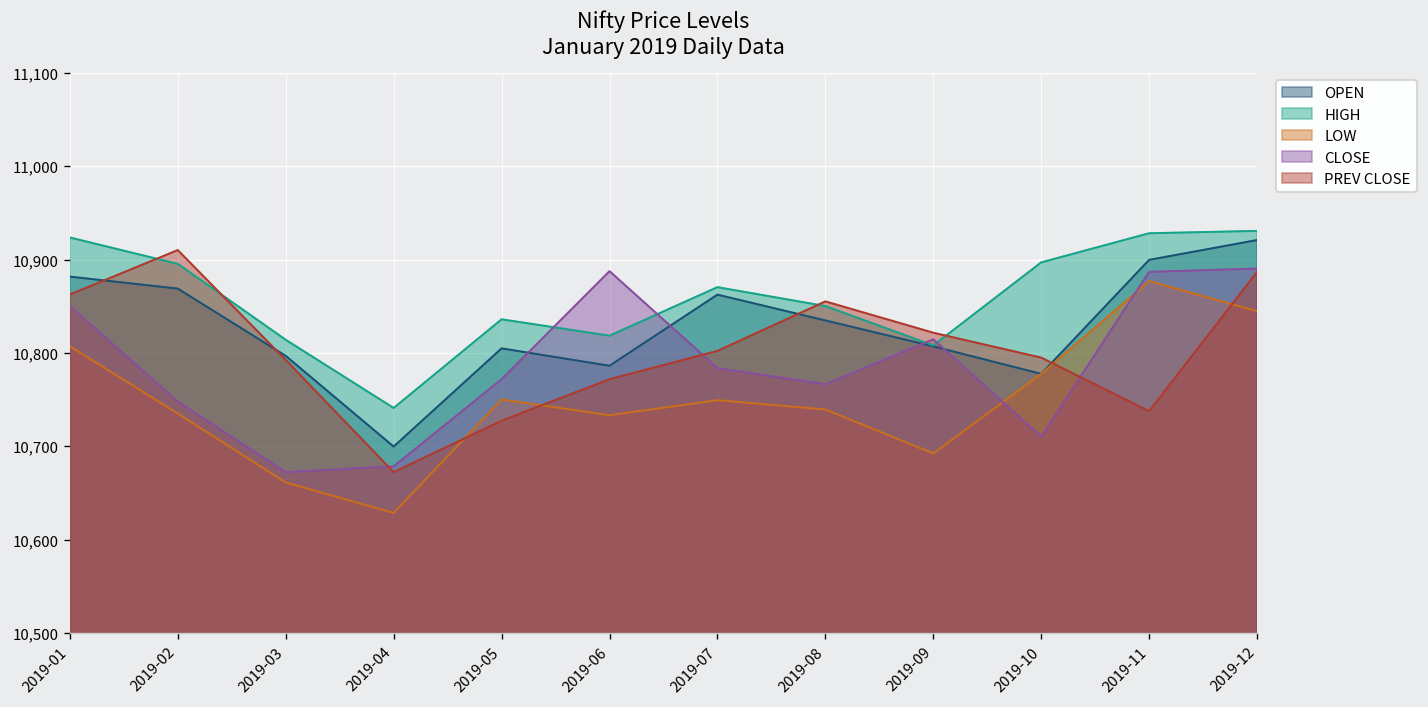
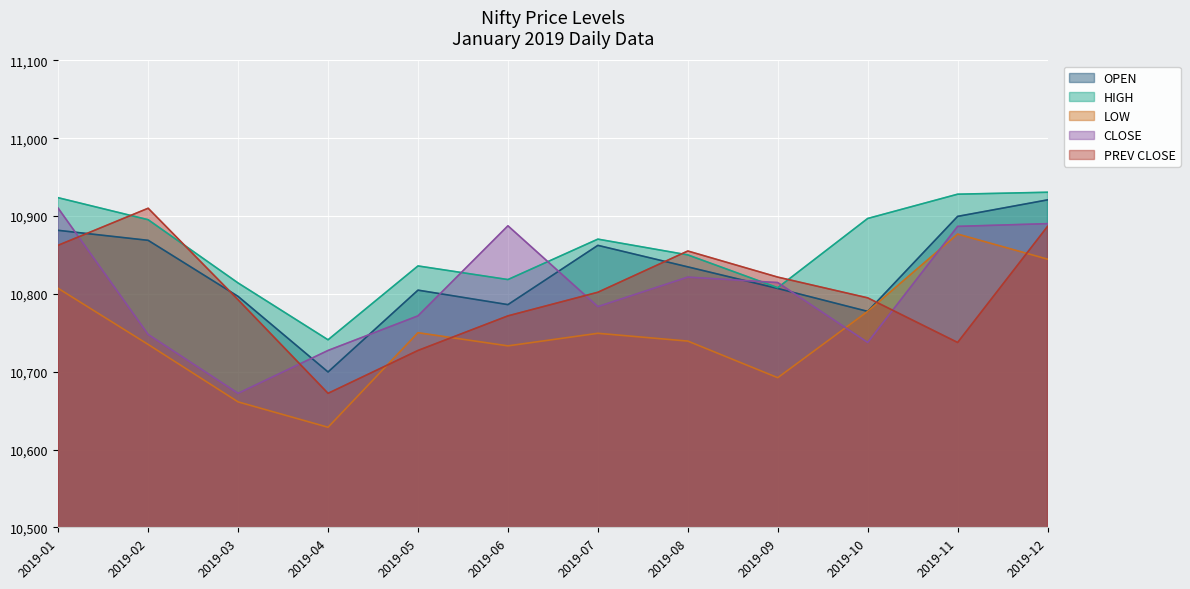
CLOSE, 2019-01: 10,850 -> 10,910
CLOSE, 2019-04: 10,680 -> 10,730
CLOSE, 2019-08: 10,770 -> 10,820
CLOSE, 2019-10: 10,710 -> 10,740
